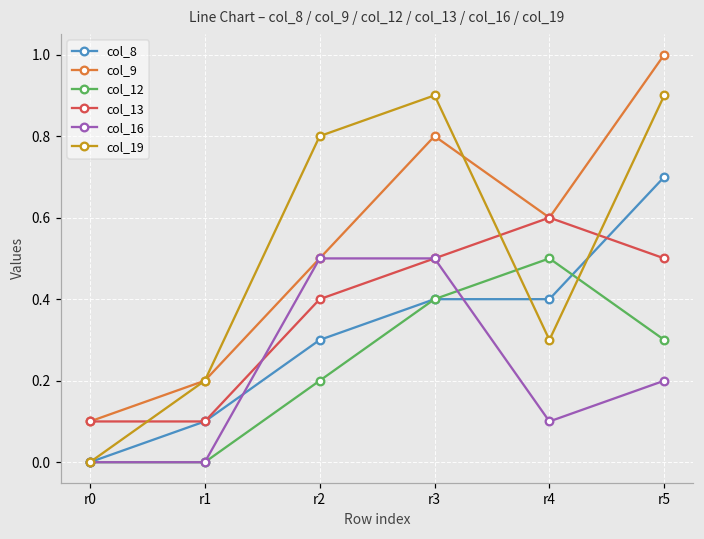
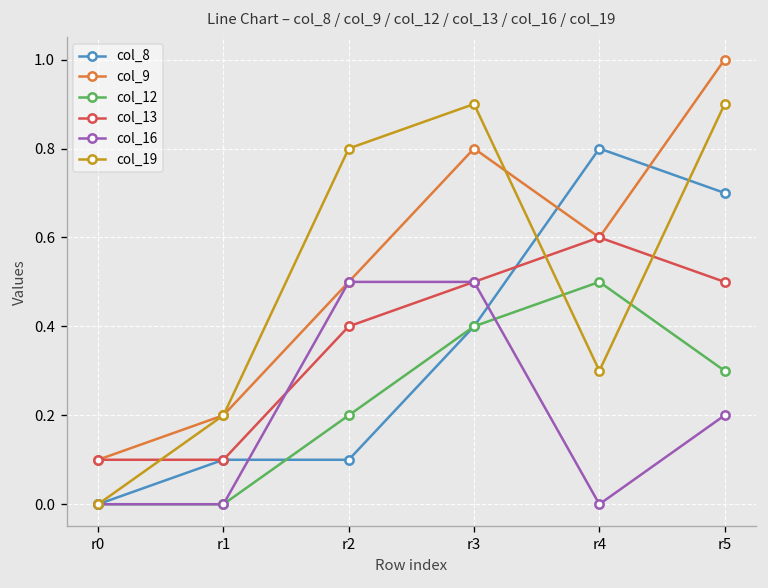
col_8, r2: 0.3 -> 0.1
col_8, r4: 0.4 -> 0.8
col_16, r4: 0.1 -> 0.0
